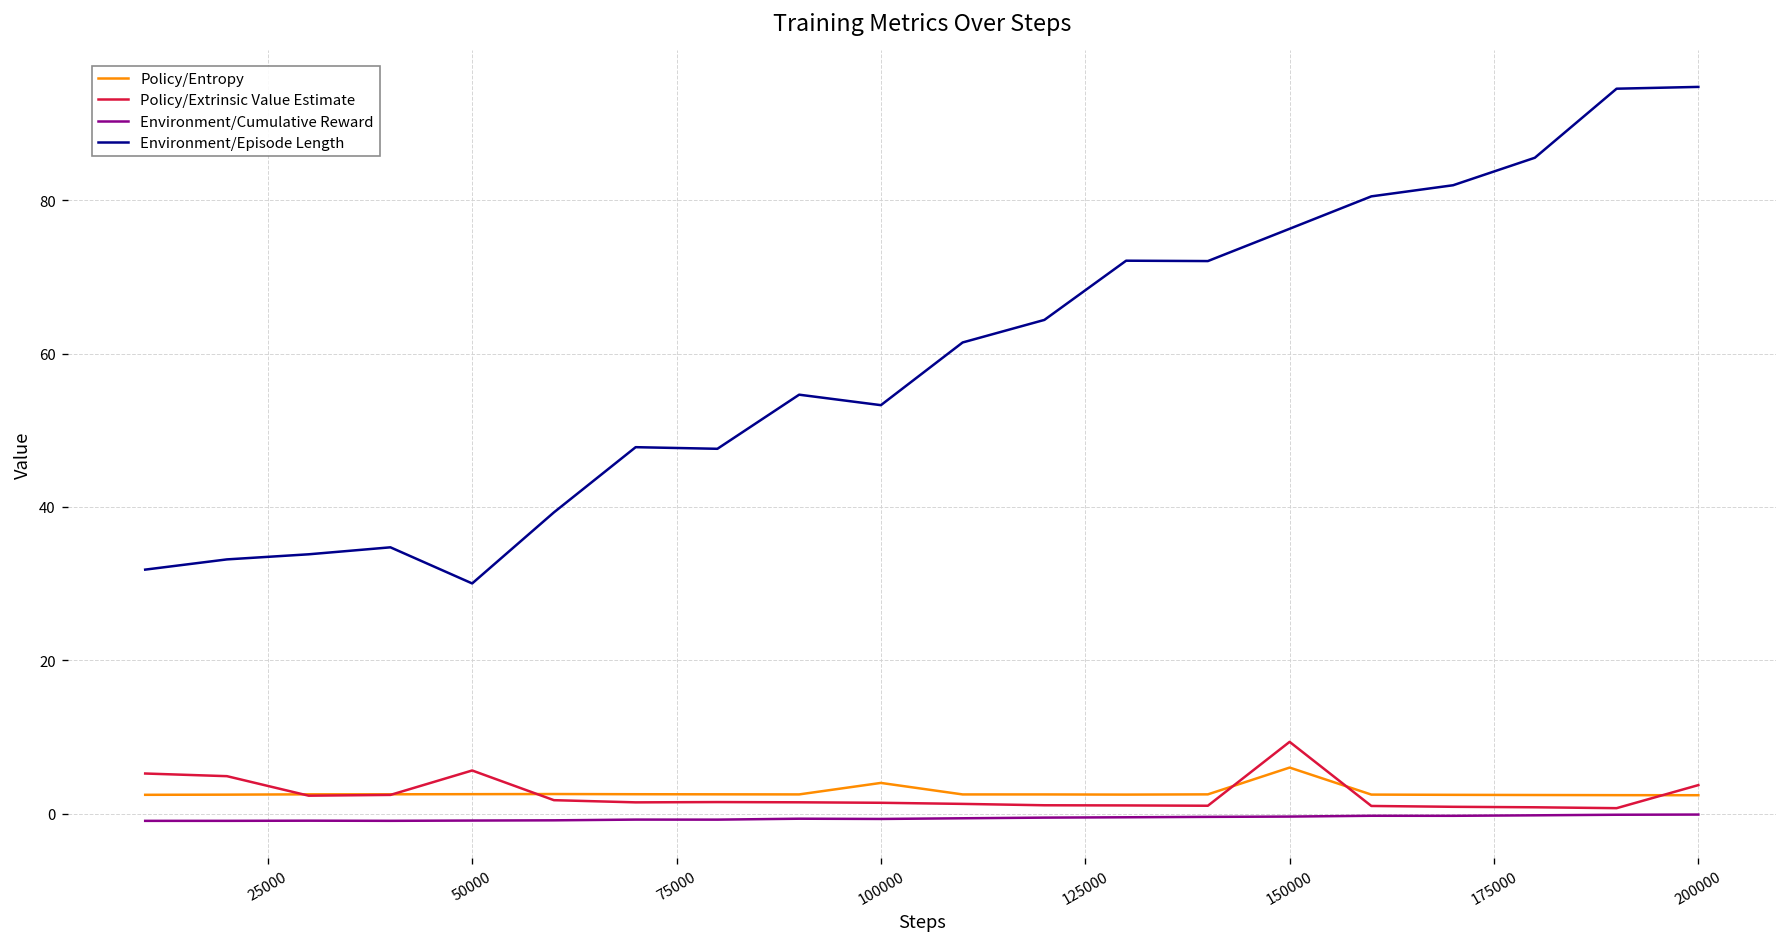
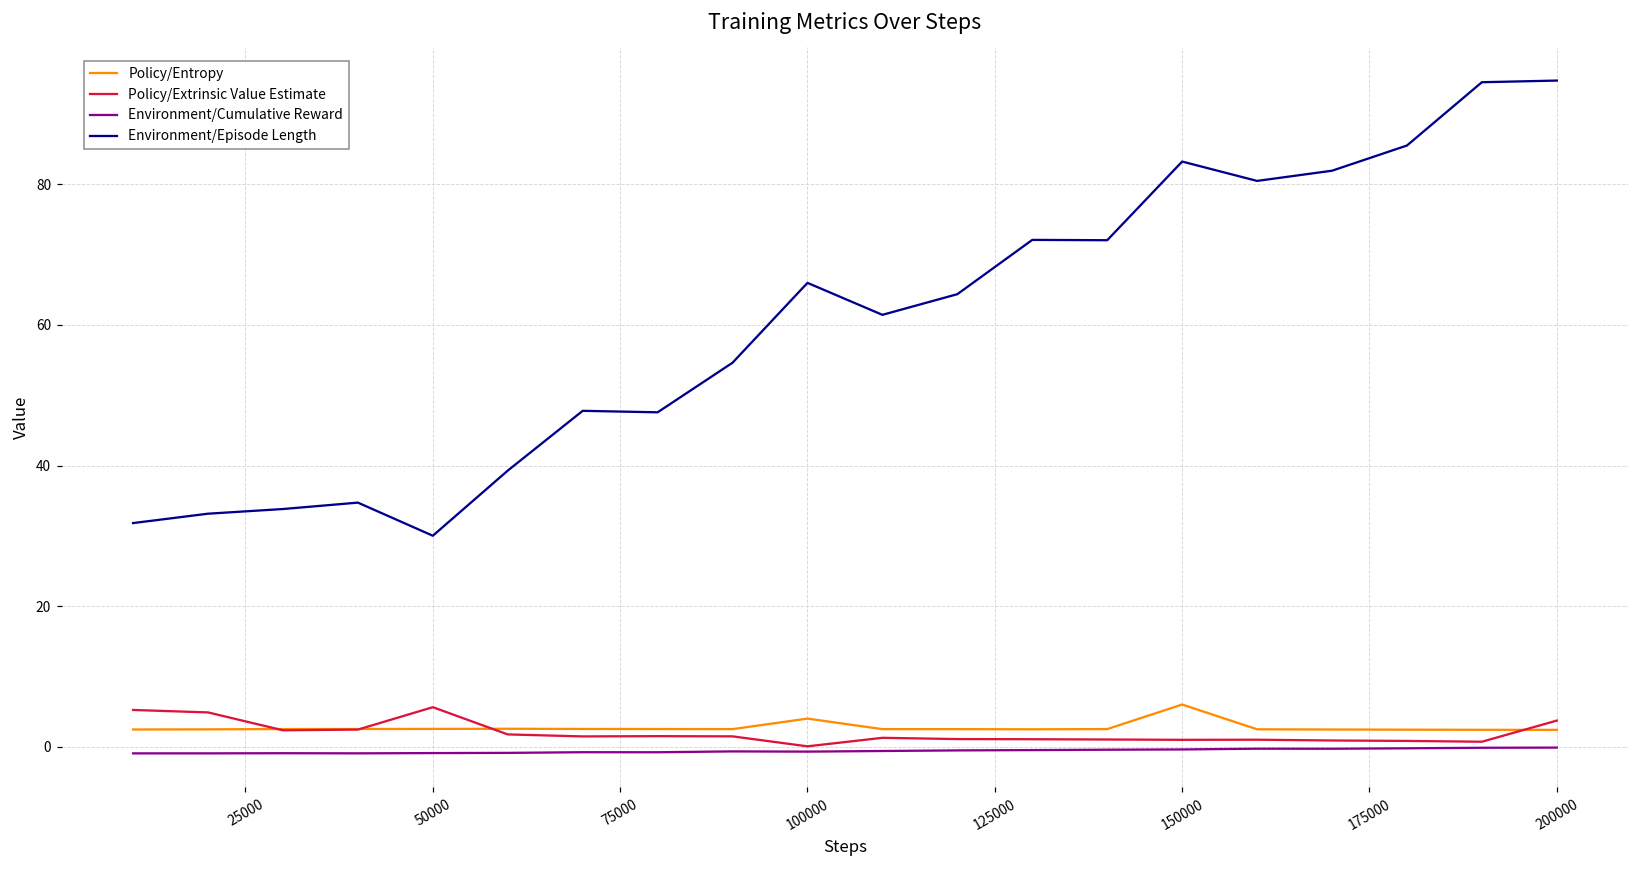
Policy/Extrinsic Value Estimate, 100000: 1 -> 0
Environment/Episode Length, 100000: 53 -> 66
Policy/Extrinsic Value Estimate, 150000: 9 -> 1
Environment/Episode Length, 150000: 76 -> 83
